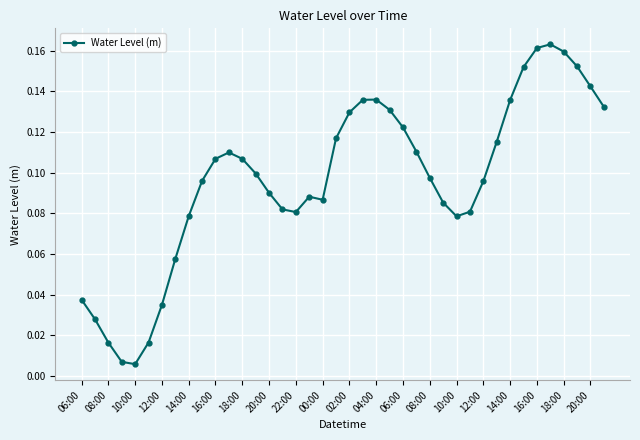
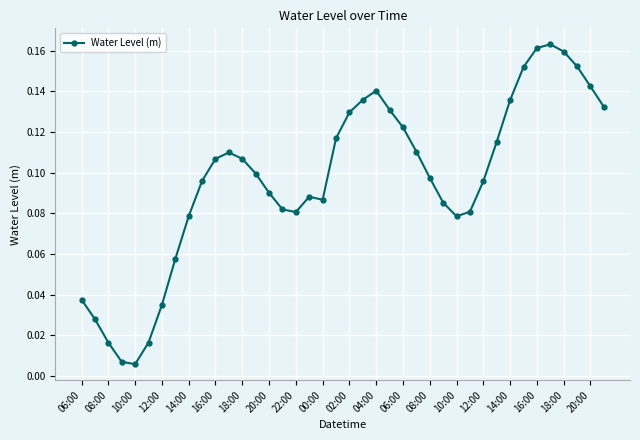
04:00: 0.136 -> 0.140
